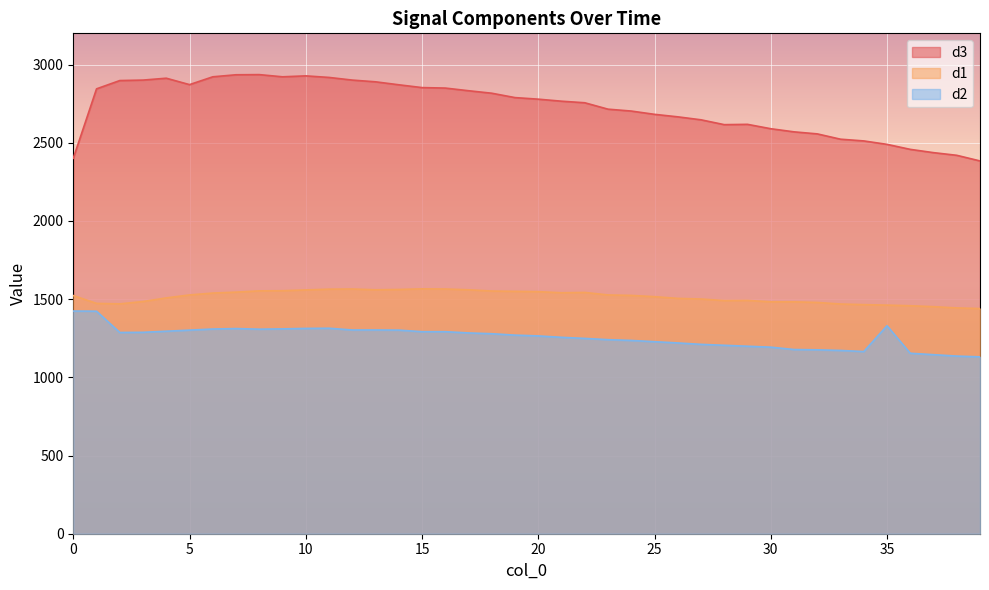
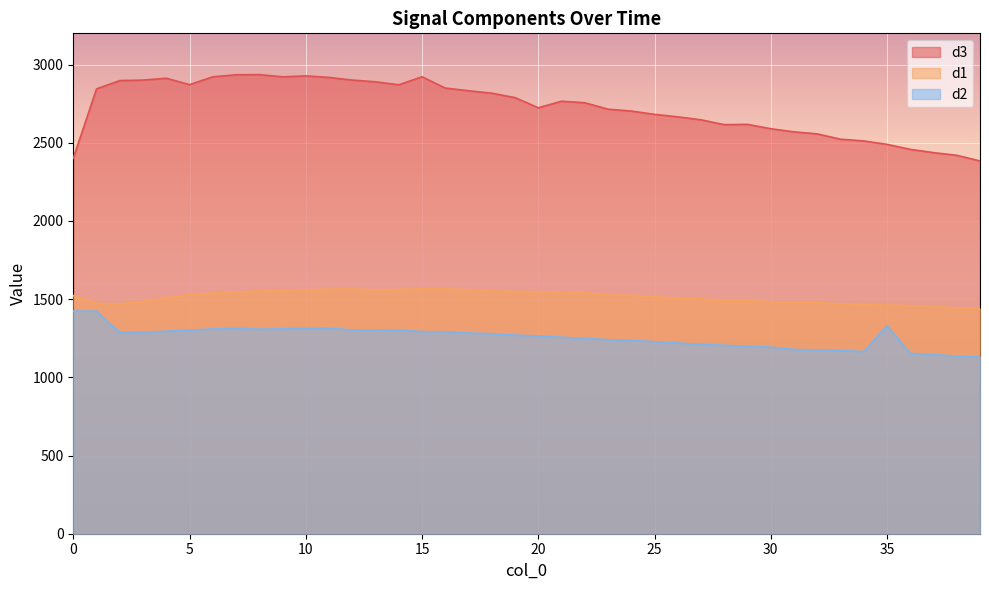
d3, 15: 2850 -> 2920
d3, 20: 2780 -> 2720
